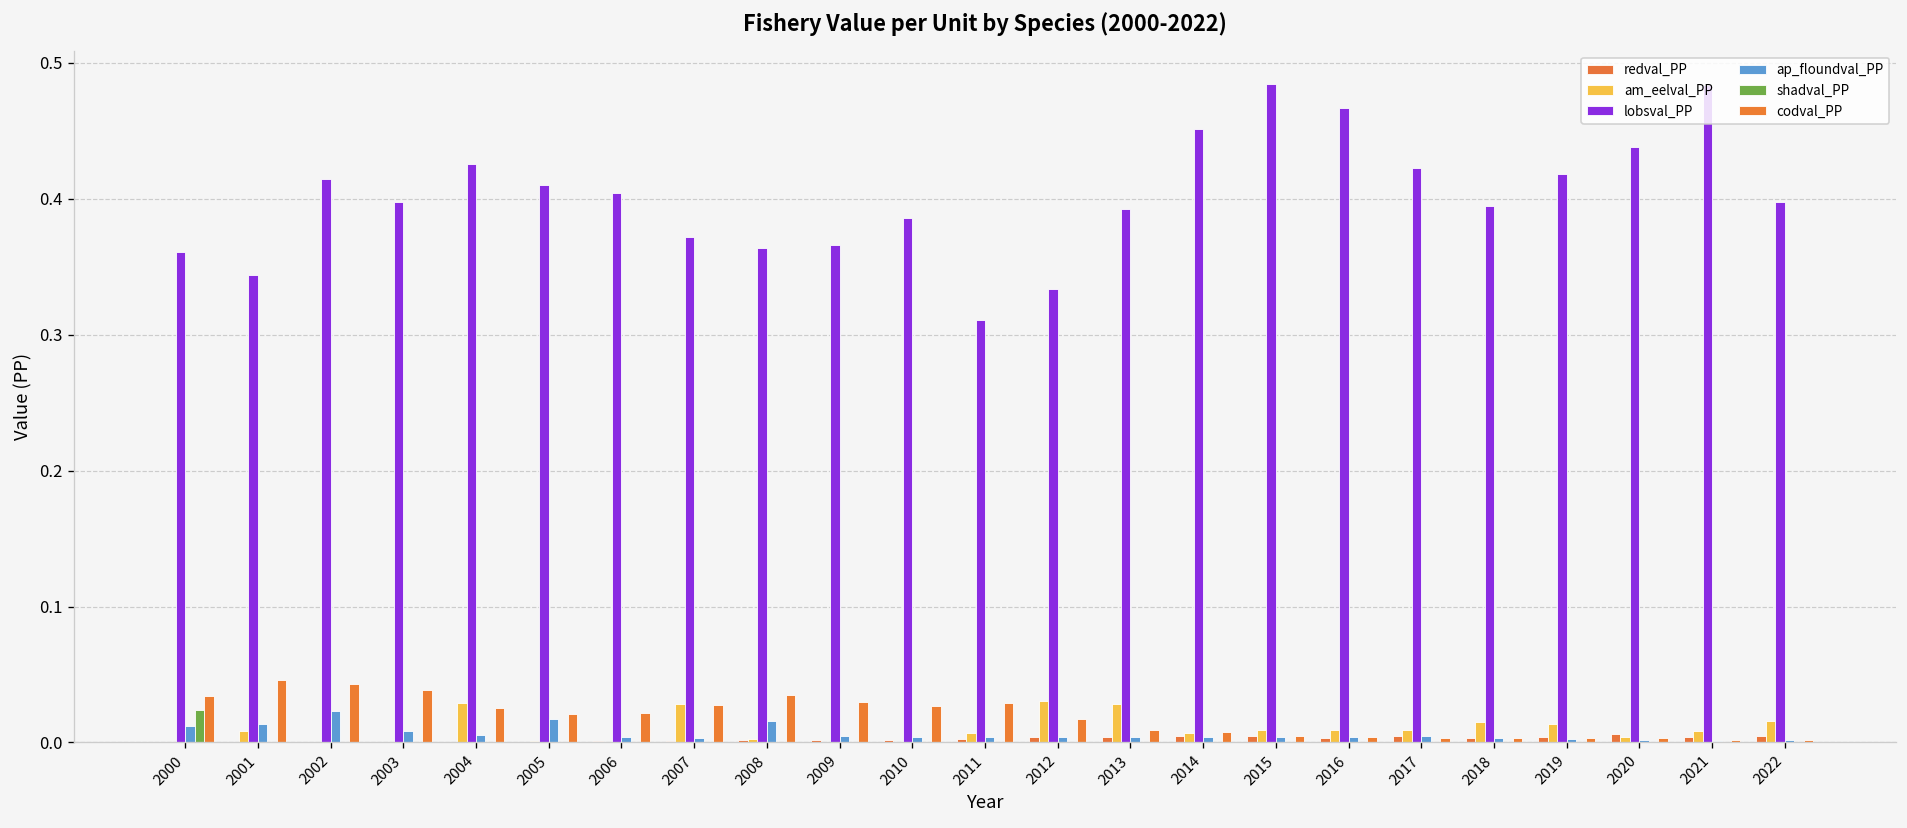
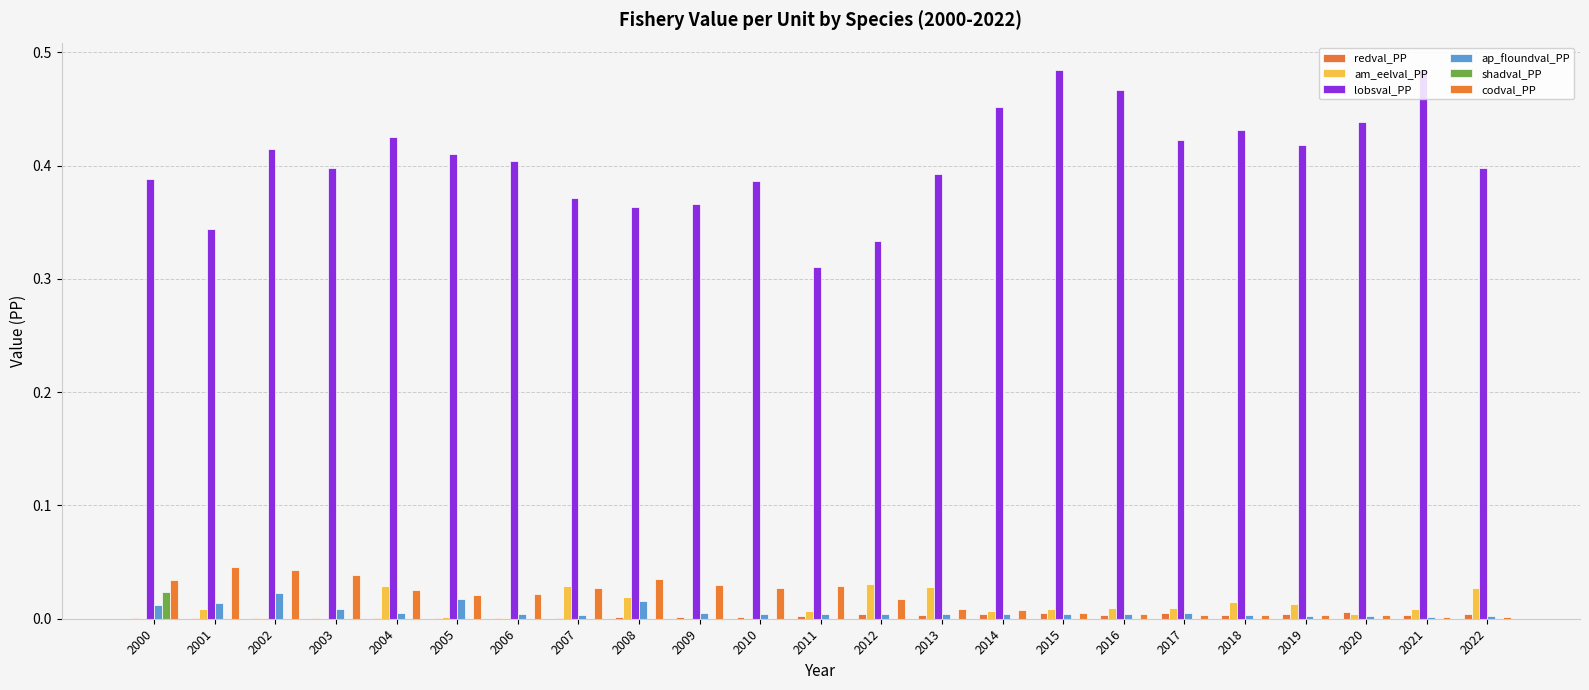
lobsval_PP, 2000: 0.361 -> 0.388
am_eelval_PP, 2008: 0.002 -> 0.019
lobsval_PP, 2018: 0.395 -> 0.431
am_eelval_PP, 2022: 0.016 -> 0.027
